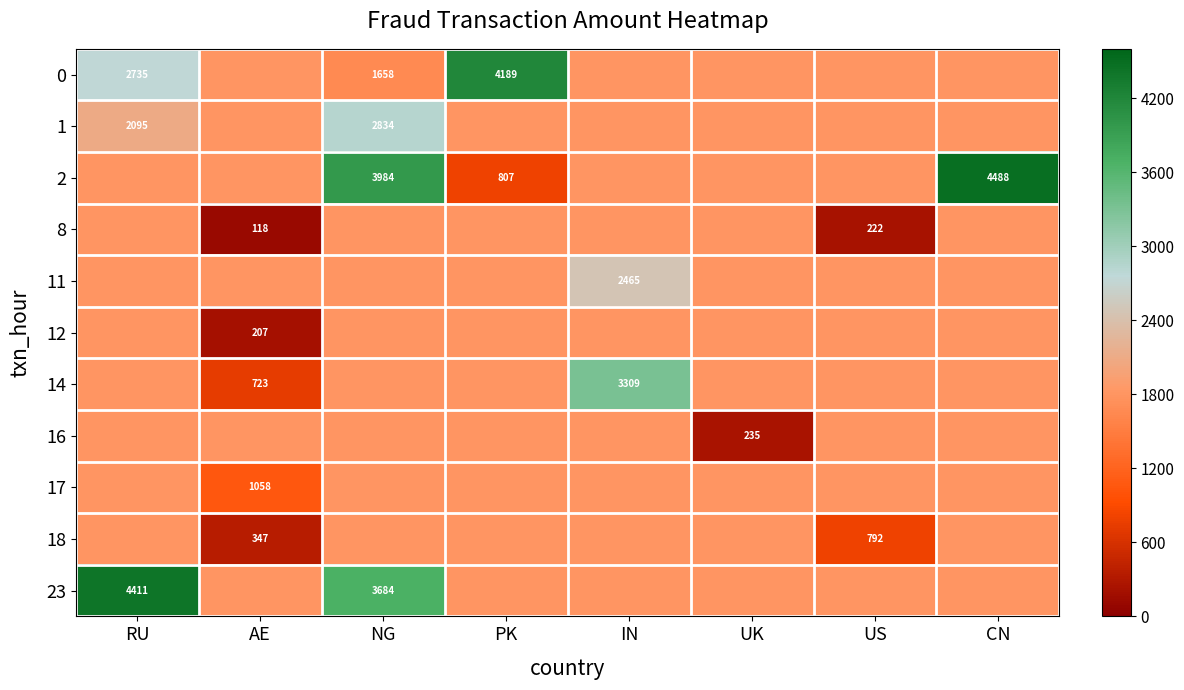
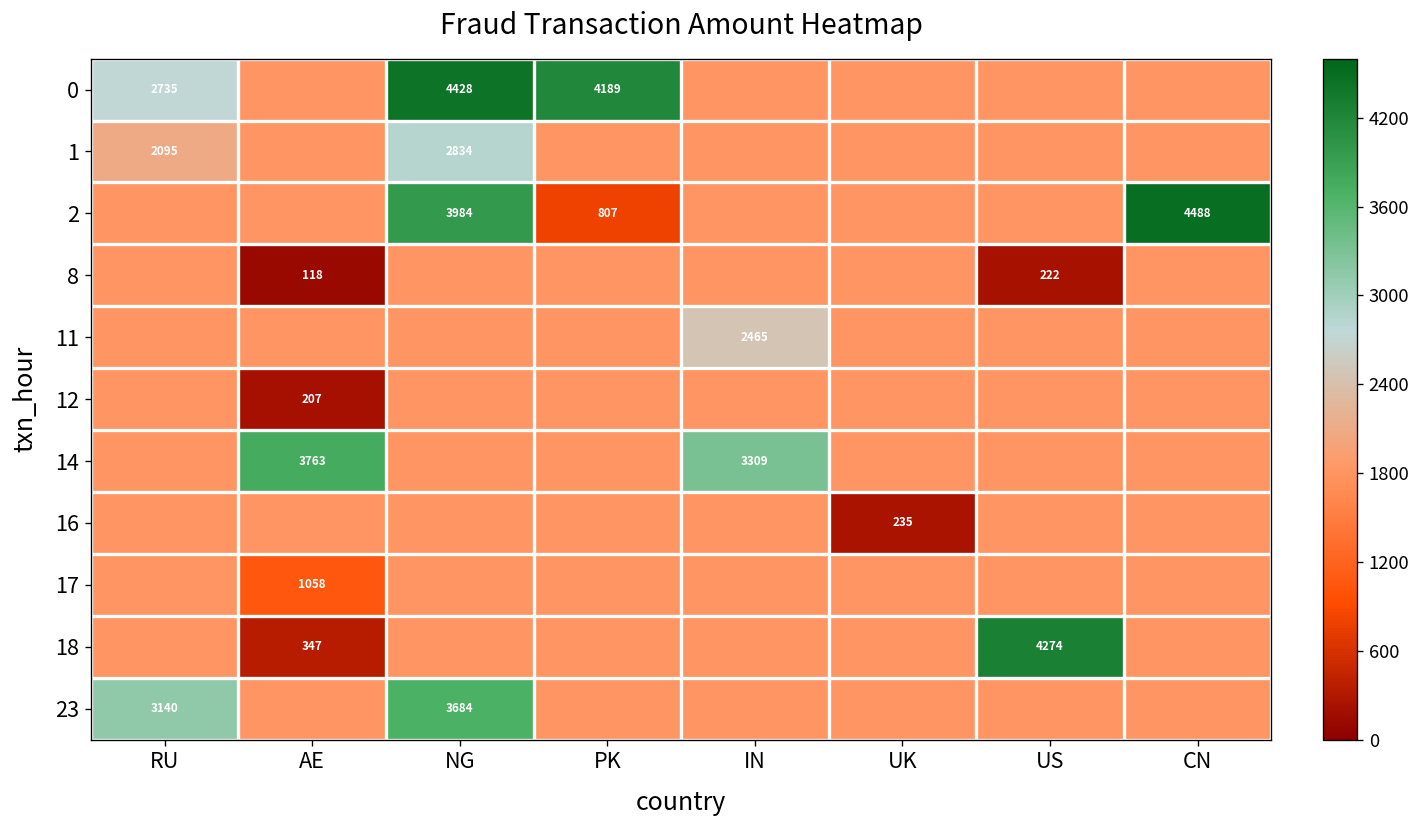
0, NG: 1658 -> 4428
14, AE: 723 -> 3763
18, US: 792 -> 4274
23, RU: 4411 -> 3140
